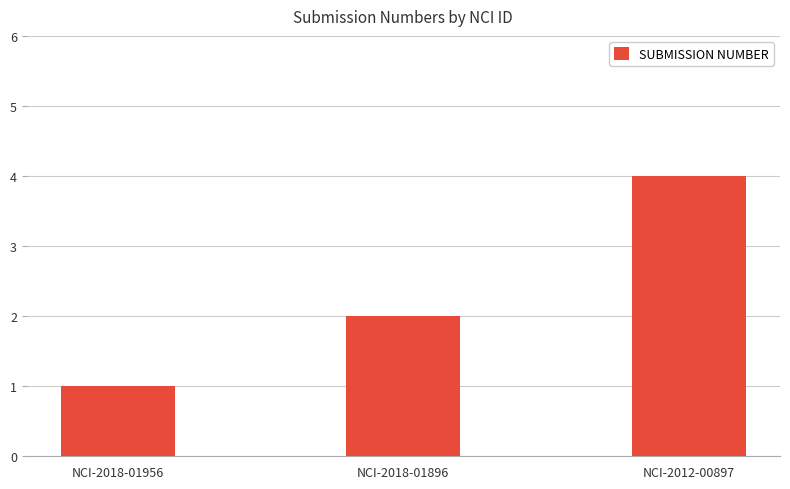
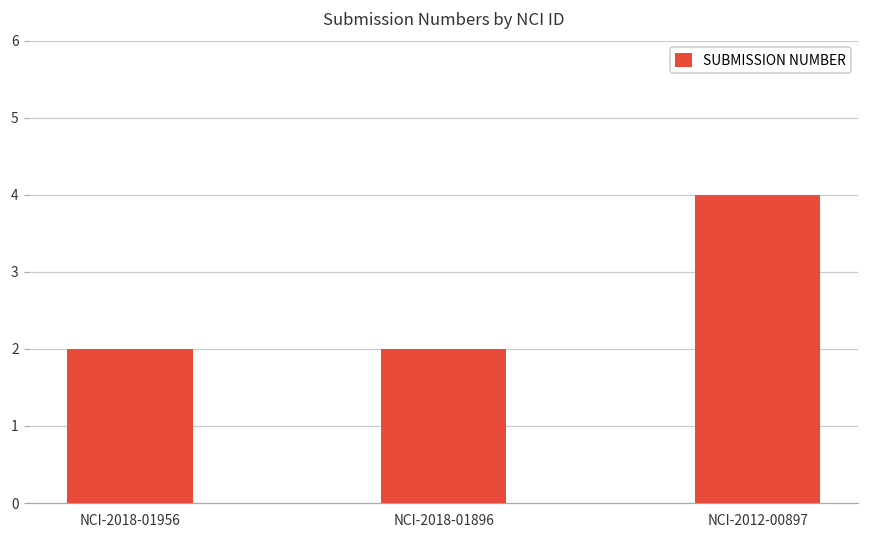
NCI-2018-01956: 1 -> 2
